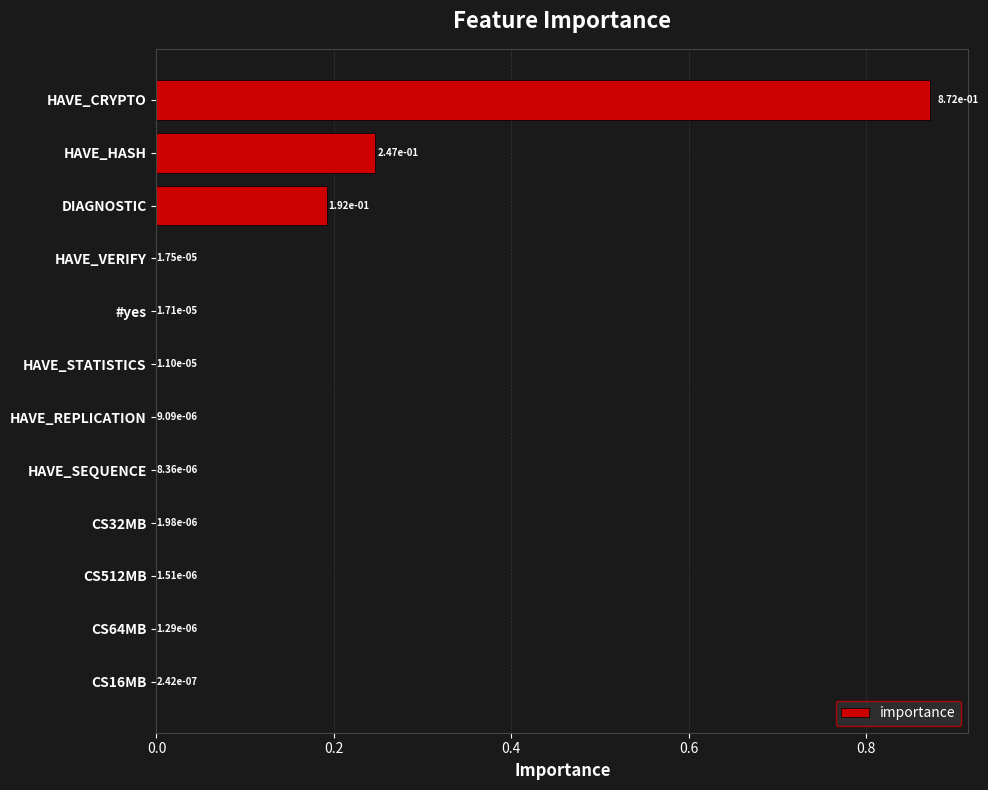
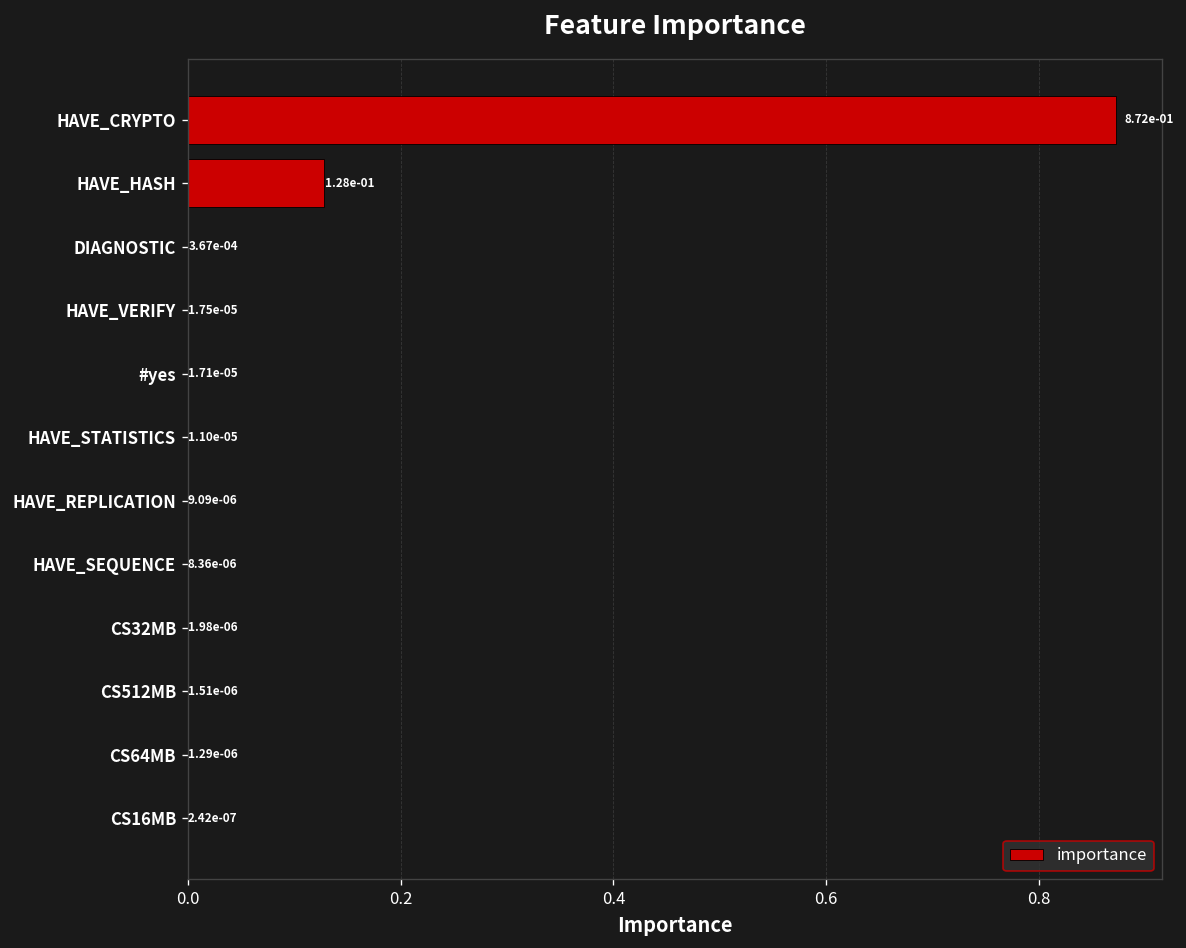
HAVE_HASH: 2.47e-01 -> 1.28e-01
DIAGNOSTIC: 1.92e-01 -> 3.67e-04
